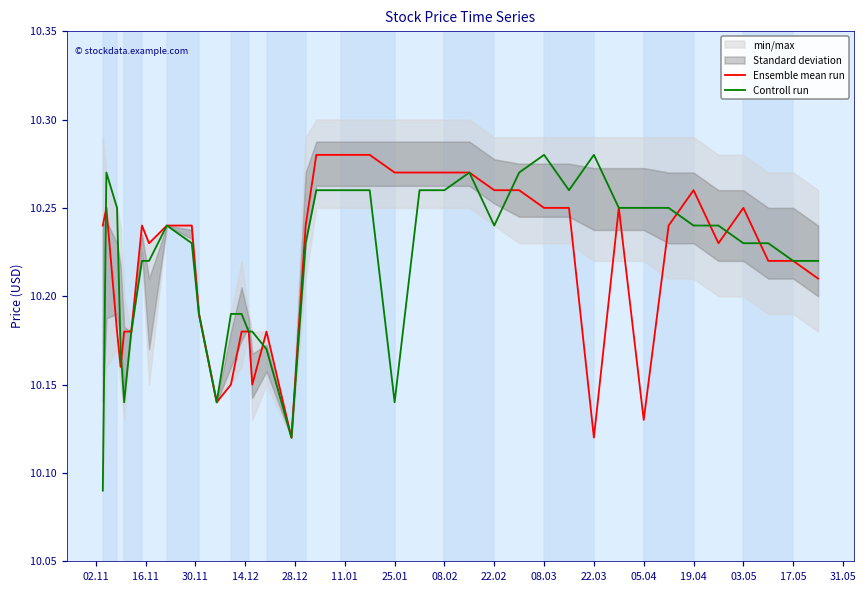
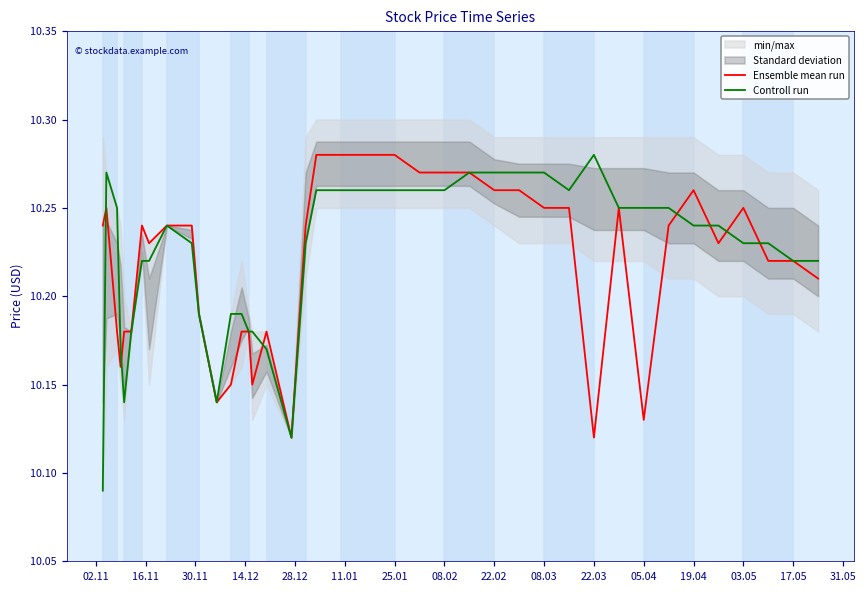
Ensemble mean run, 25.01: 10.27 -> 10.28
Controll run, 25.01: 10.14 -> 10.26
Controll run, 22.02: 10.24 -> 10.27
Controll run, 08.03: 10.28 -> 10.27
